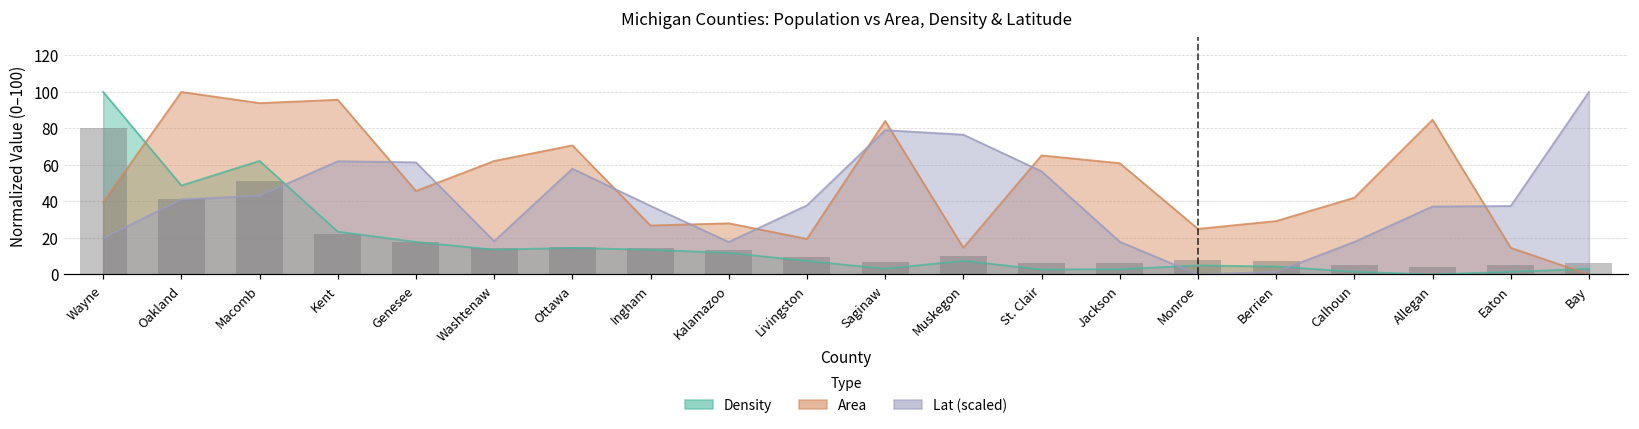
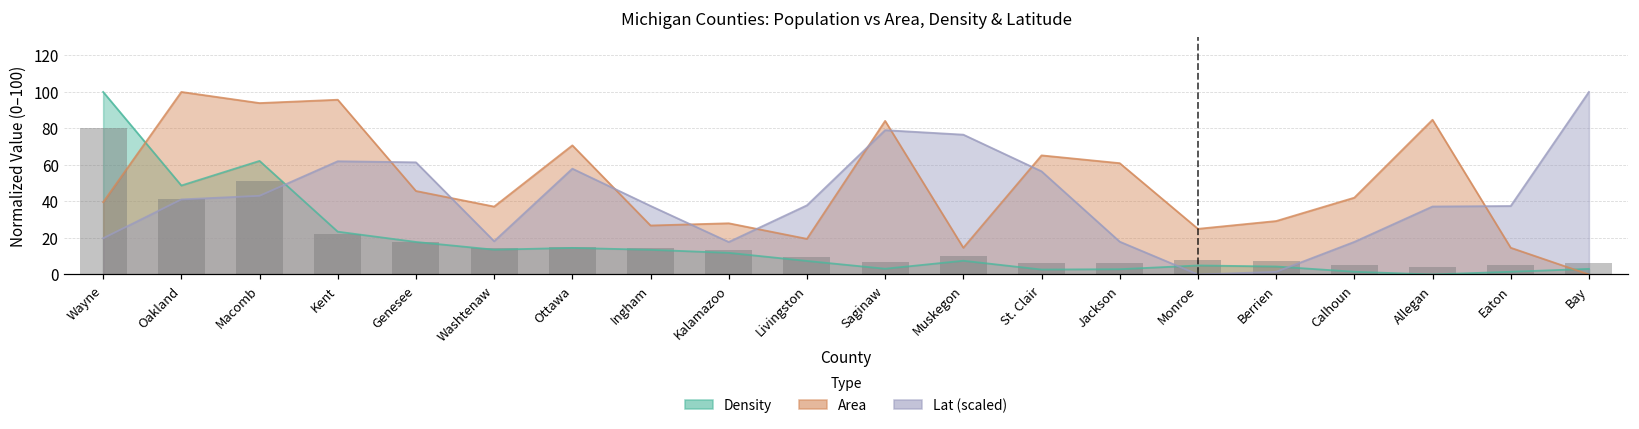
Area, Washtenaw: 62 -> 37
